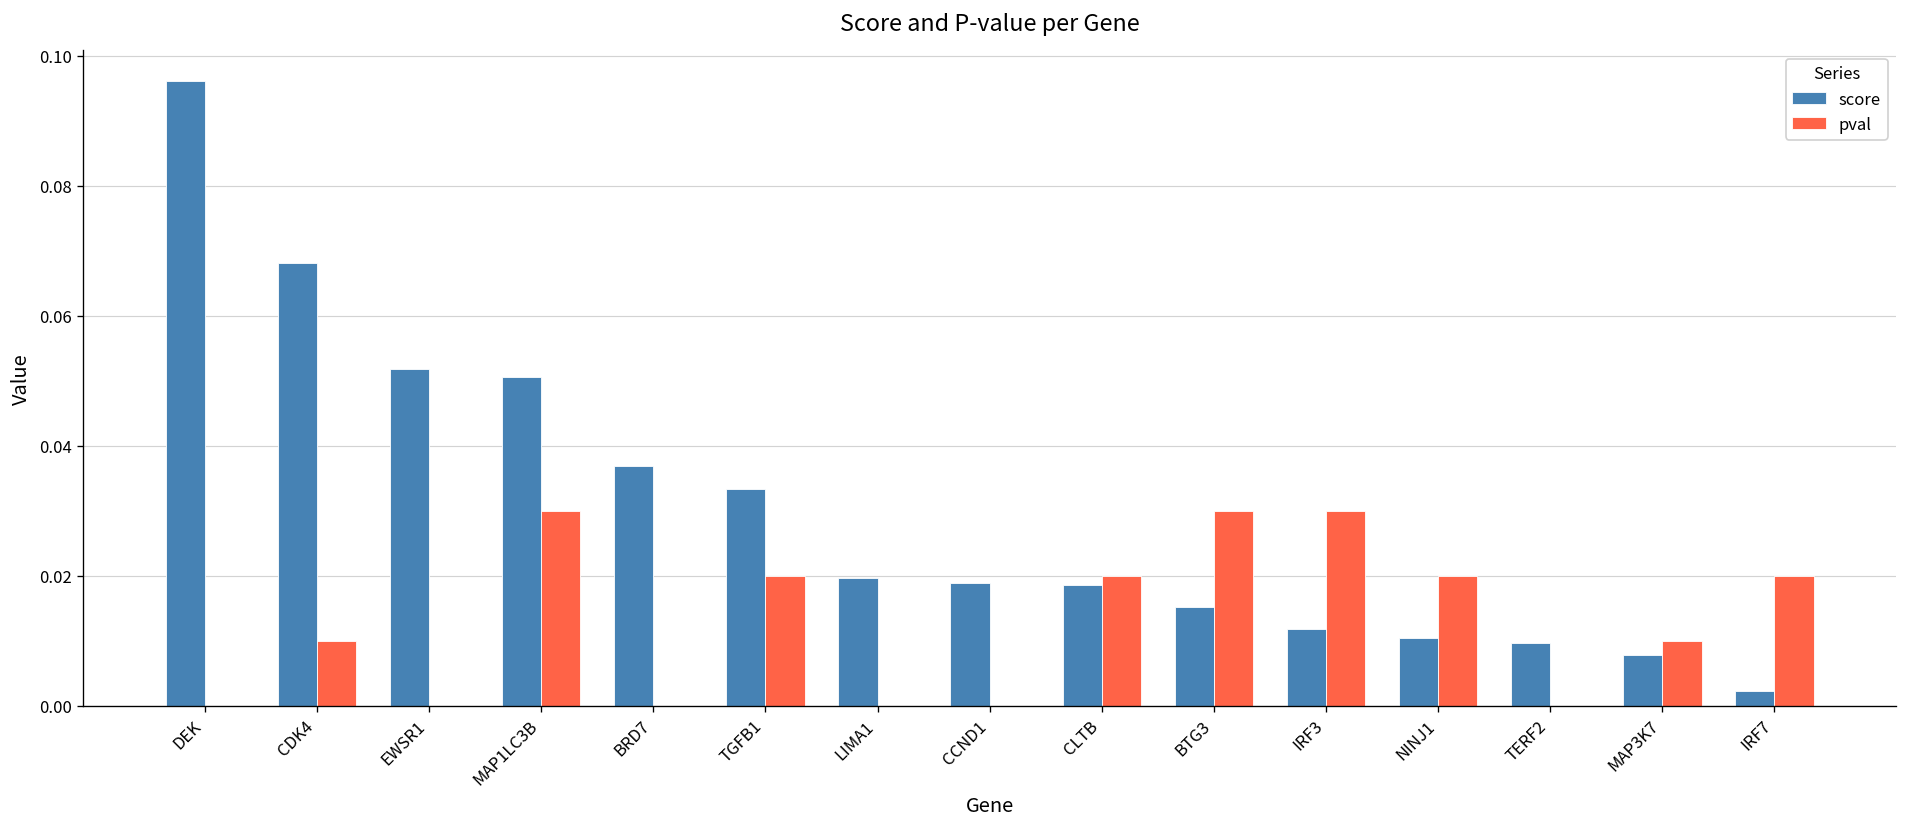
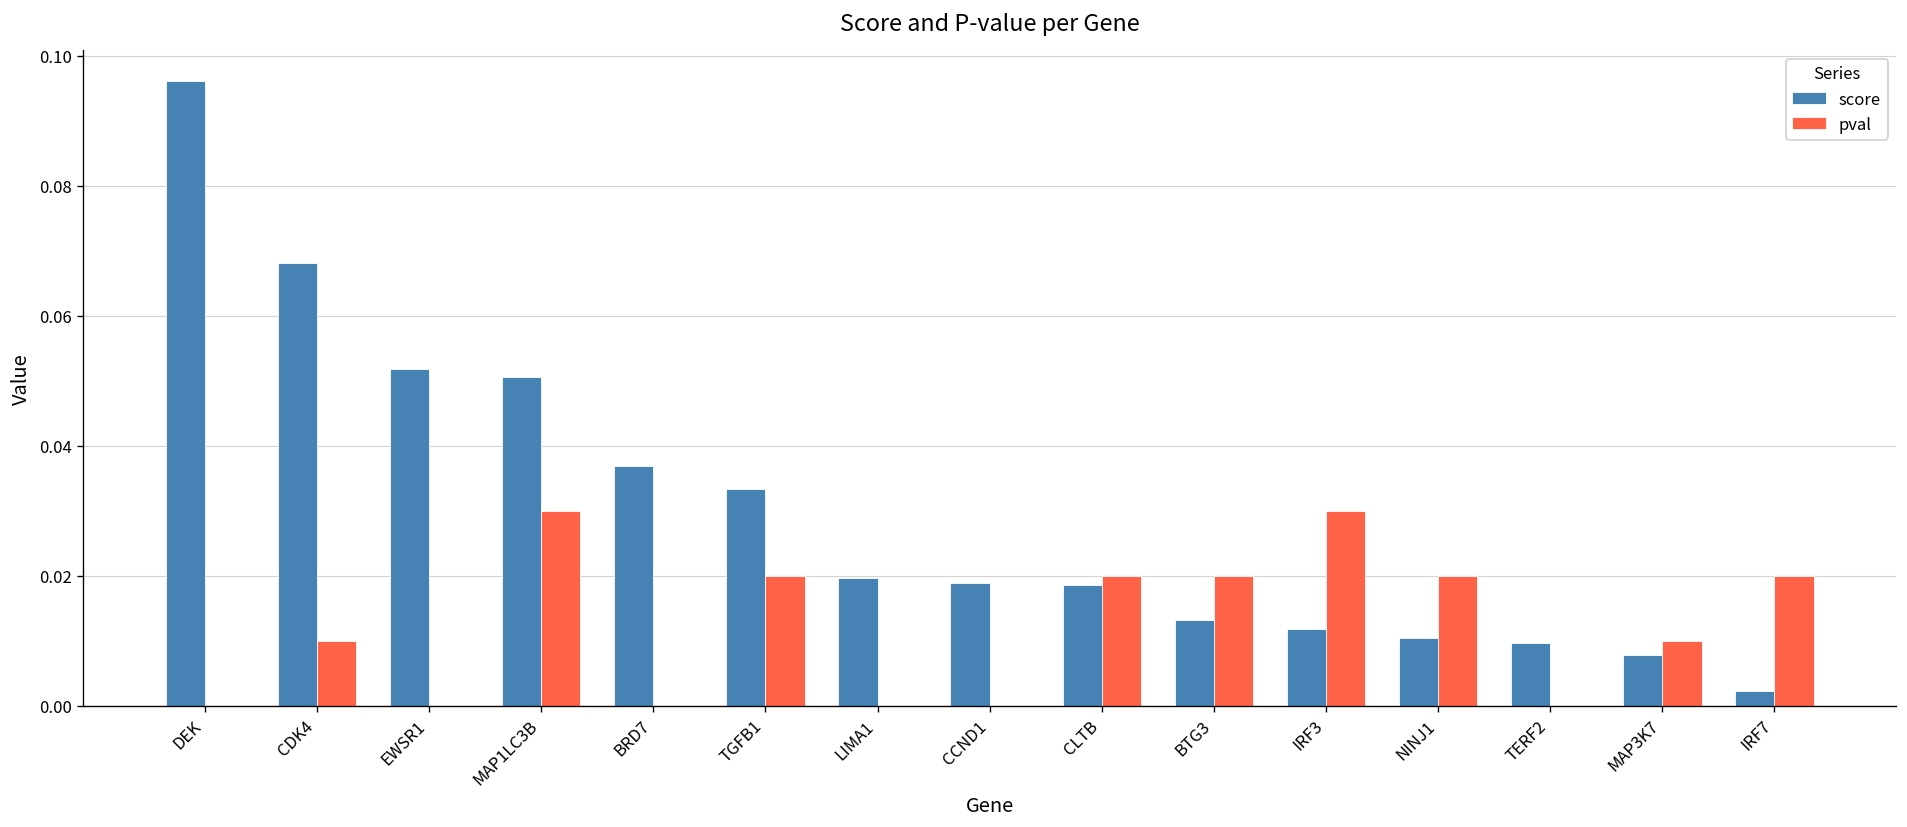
score, BTG3: 0.015 -> 0.013
pval, BTG3: 0.03 -> 0.02
